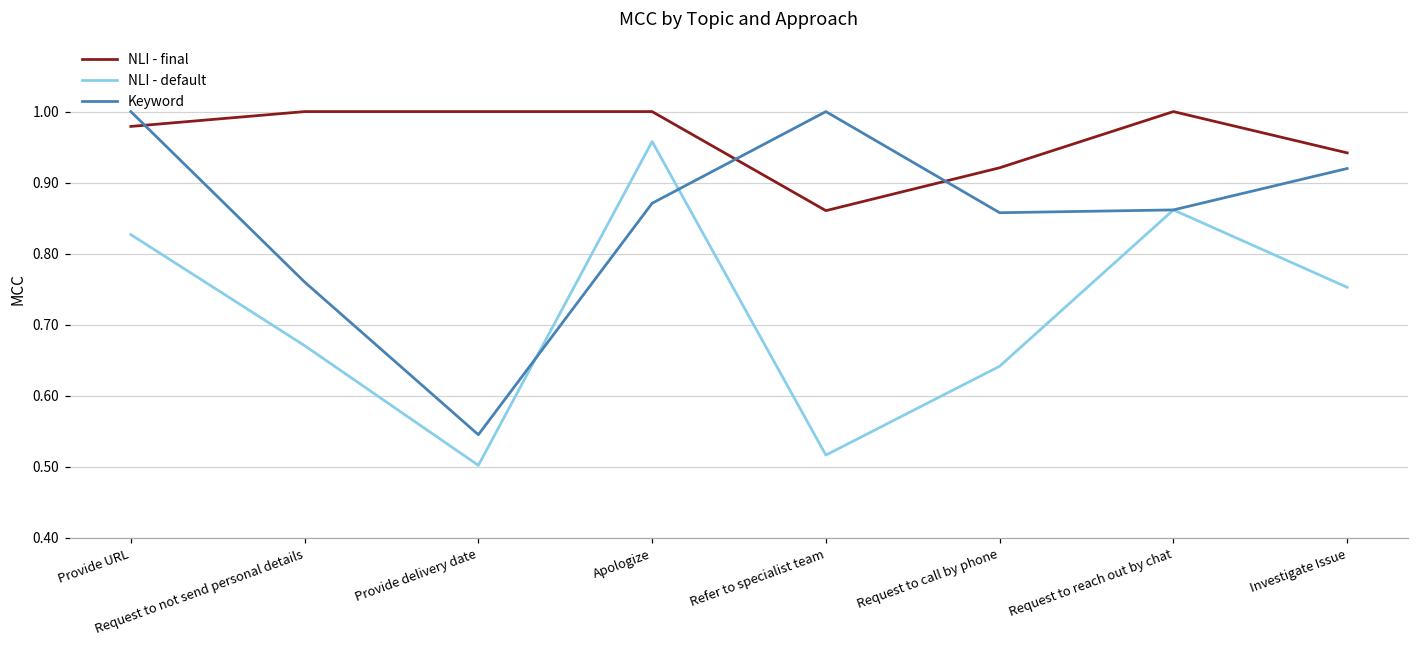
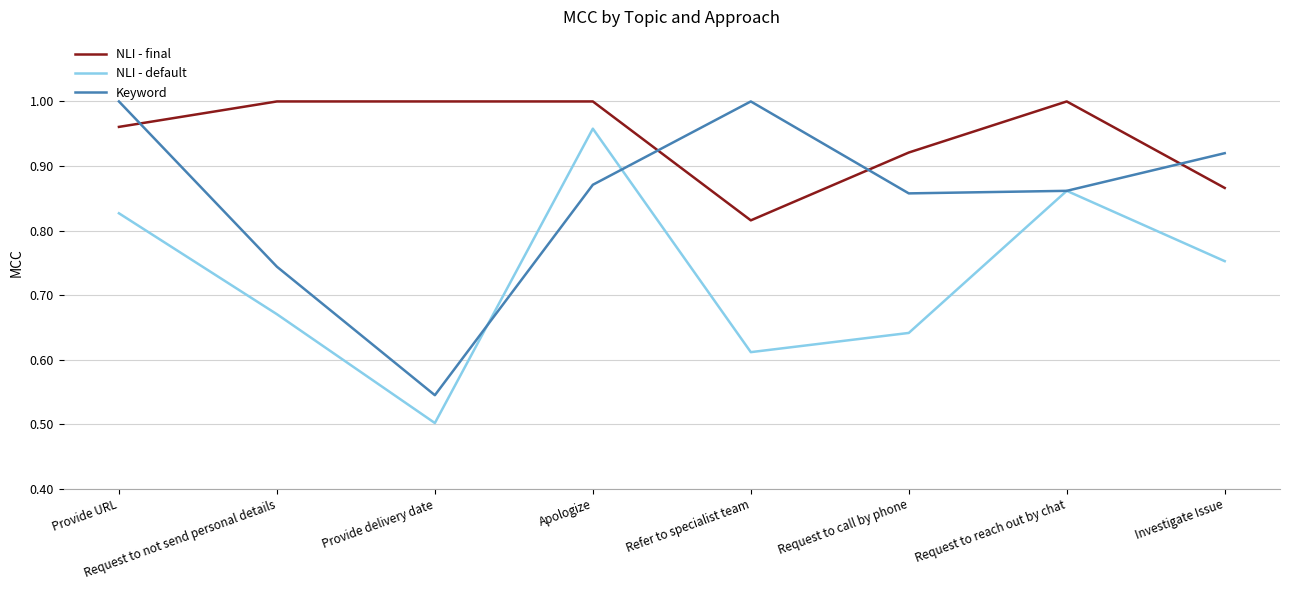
NLI - final, Provide URL: 0.98 -> 0.96
Keyword, Request to not send personal details: 0.76 -> 0.74
NLI - final, Refer to specialist team: 0.86 -> 0.82
NLI - default, Refer to specialist team: 0.52 -> 0.61
NLI - final, Investigate Issue: 0.94 -> 0.87
